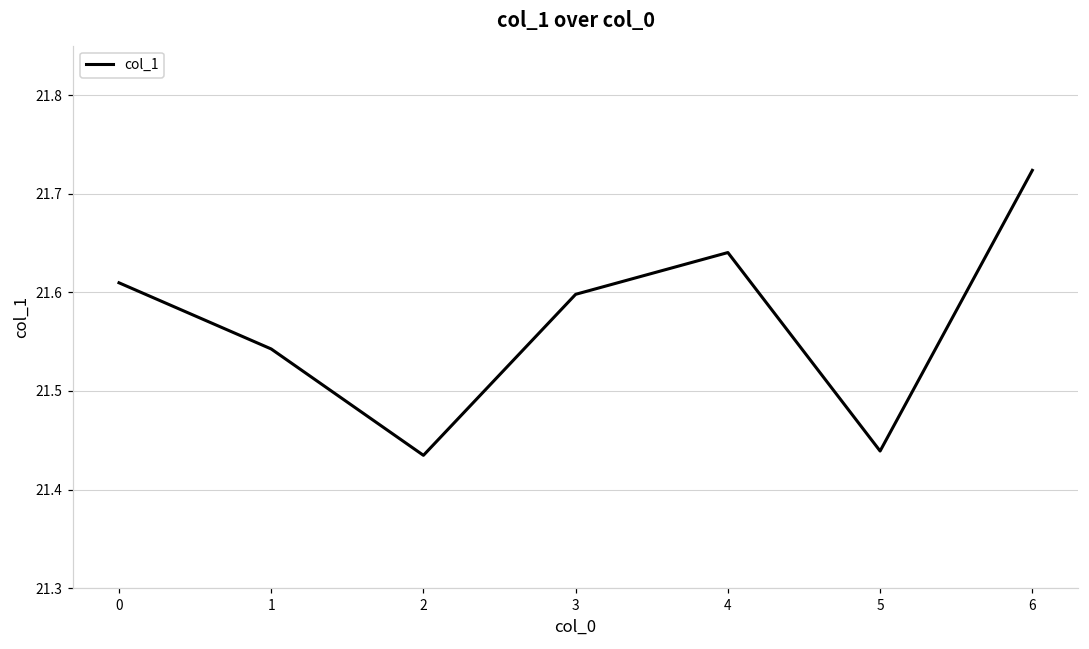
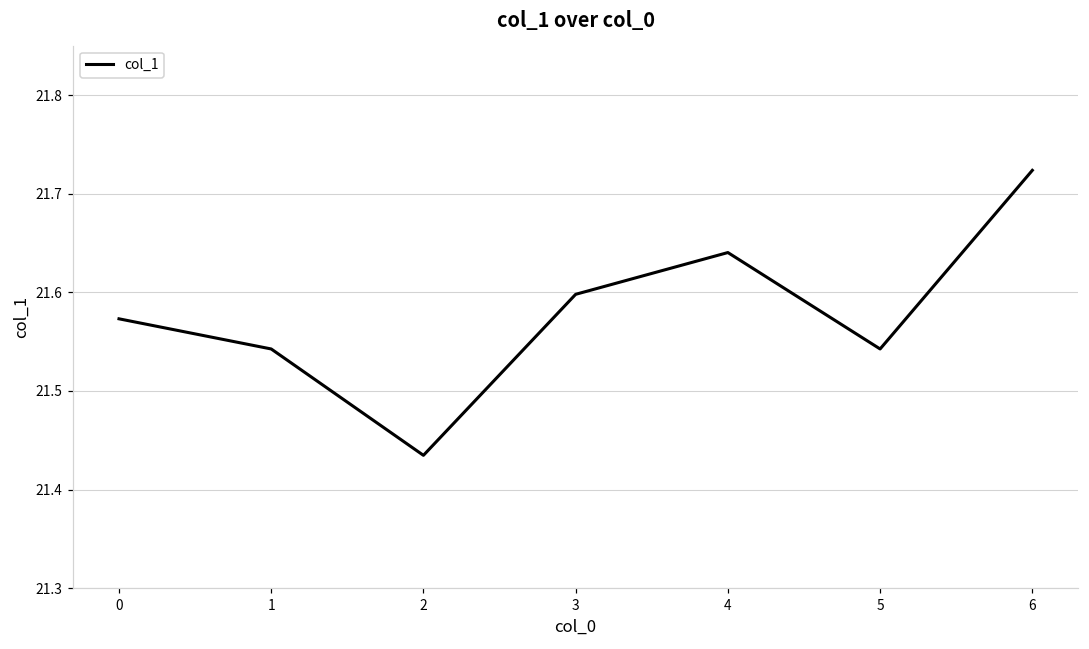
0: 21.61 -> 21.57
5: 21.44 -> 21.54
